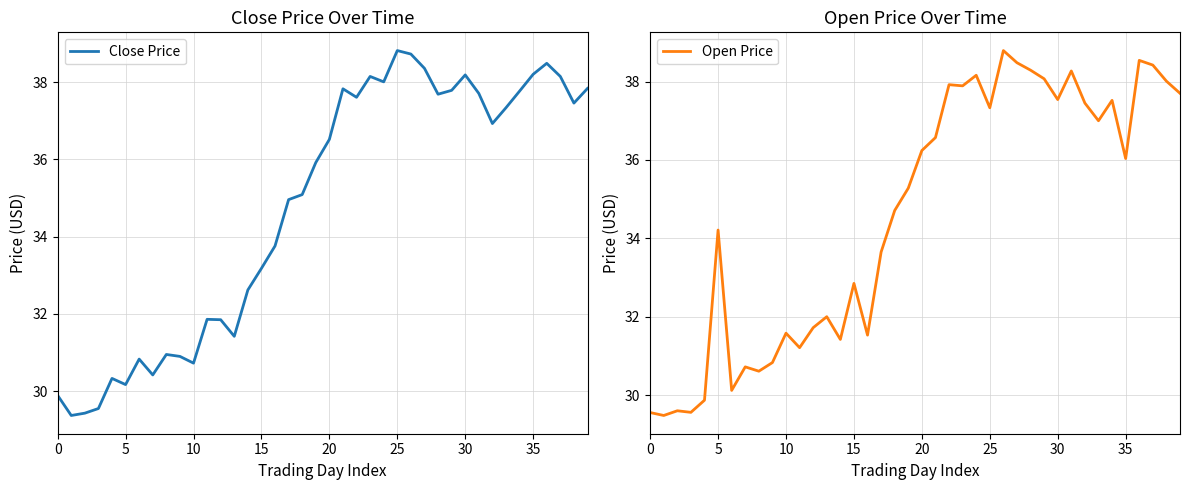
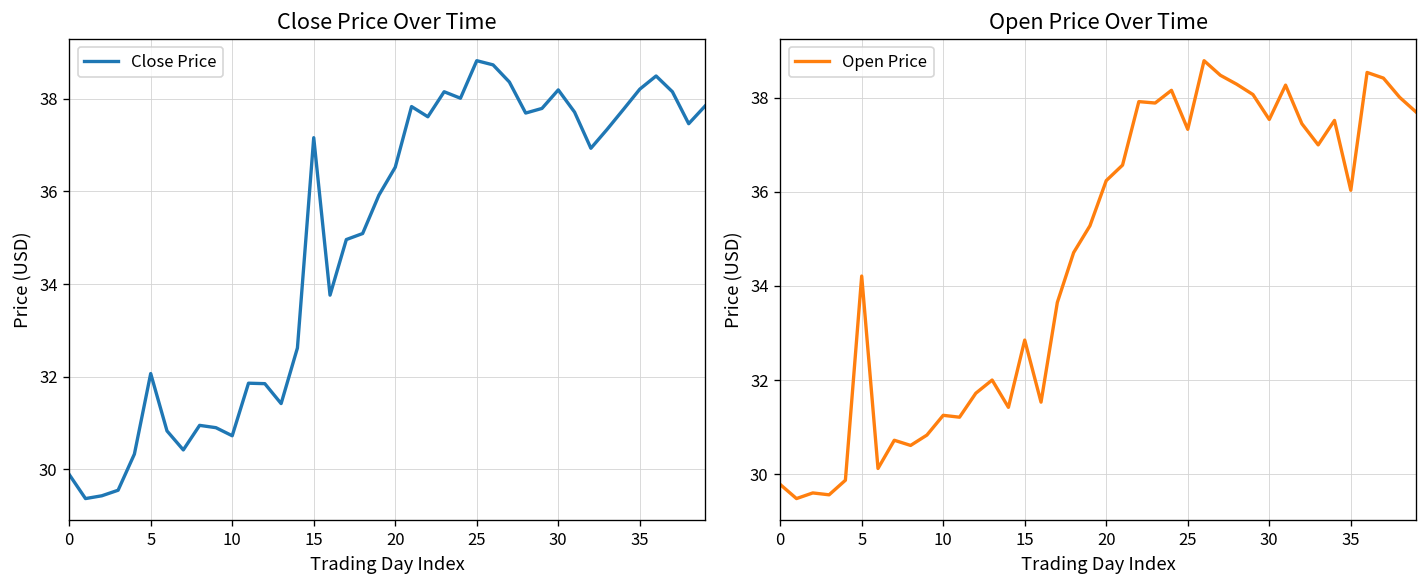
Close Price Over Time, 5: 30.2 -> 32.1
Close Price Over Time, 15: 33.2 -> 37.2
Open Price Over Time, 0: 29.6 -> 29.8
Open Price Over Time, 10: 31.6 -> 31.3
